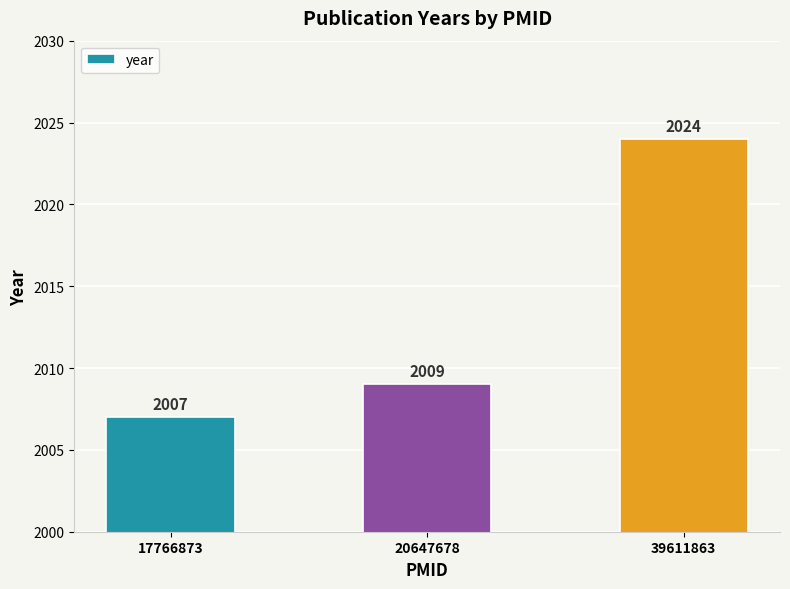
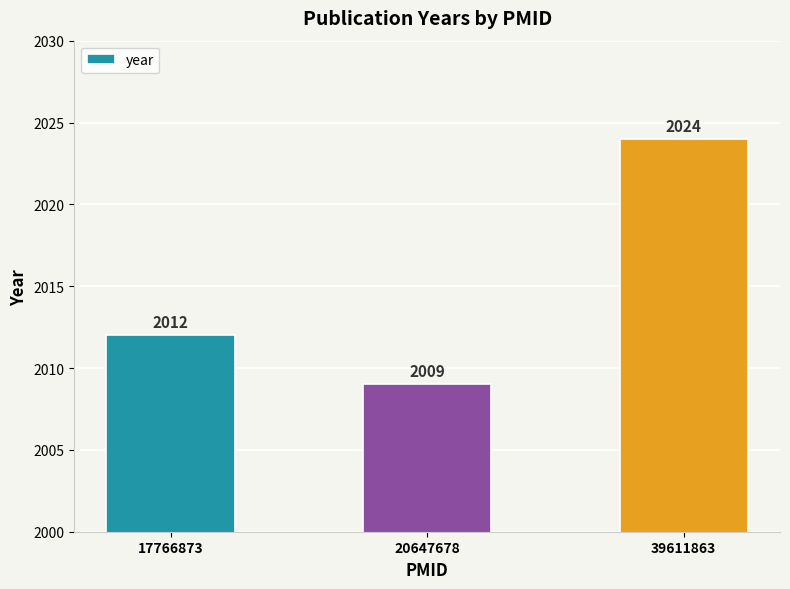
17766873: 2007 -> 2012
